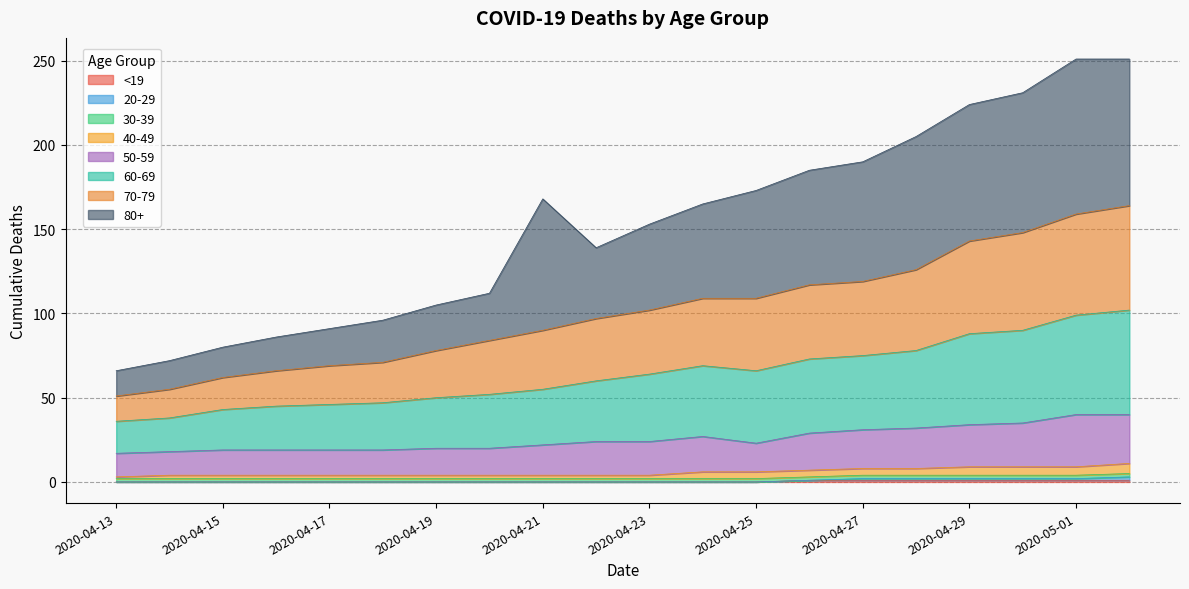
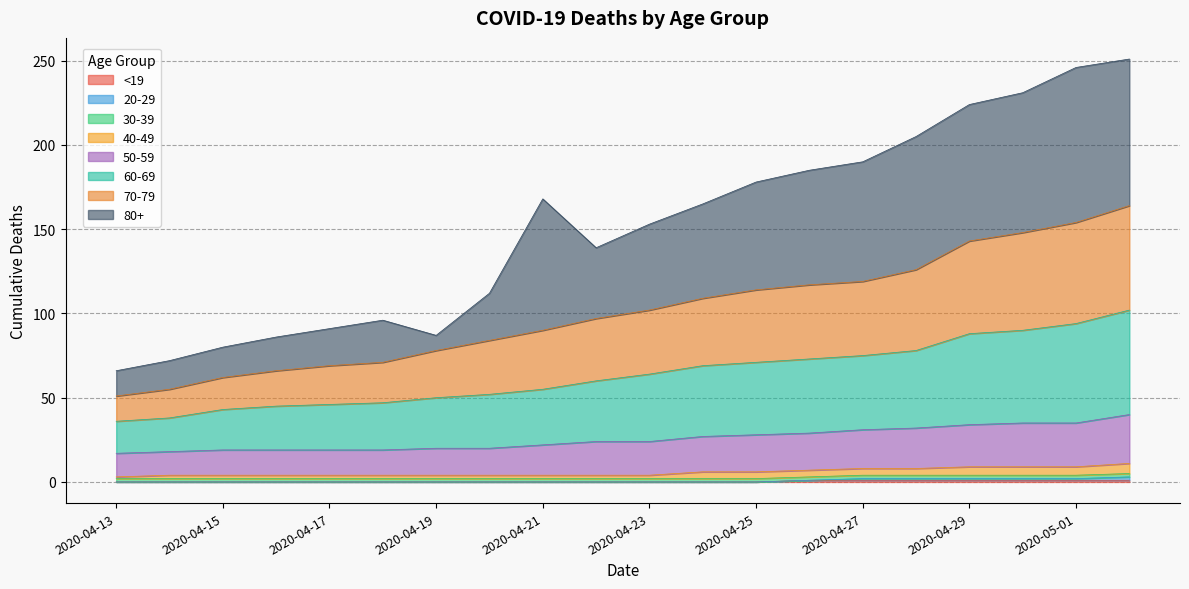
80+, 2020-04-19: 27 -> 9
50-59, 2020-04-25: 17 -> 22
50-59, 2020-05-01: 31 -> 26
